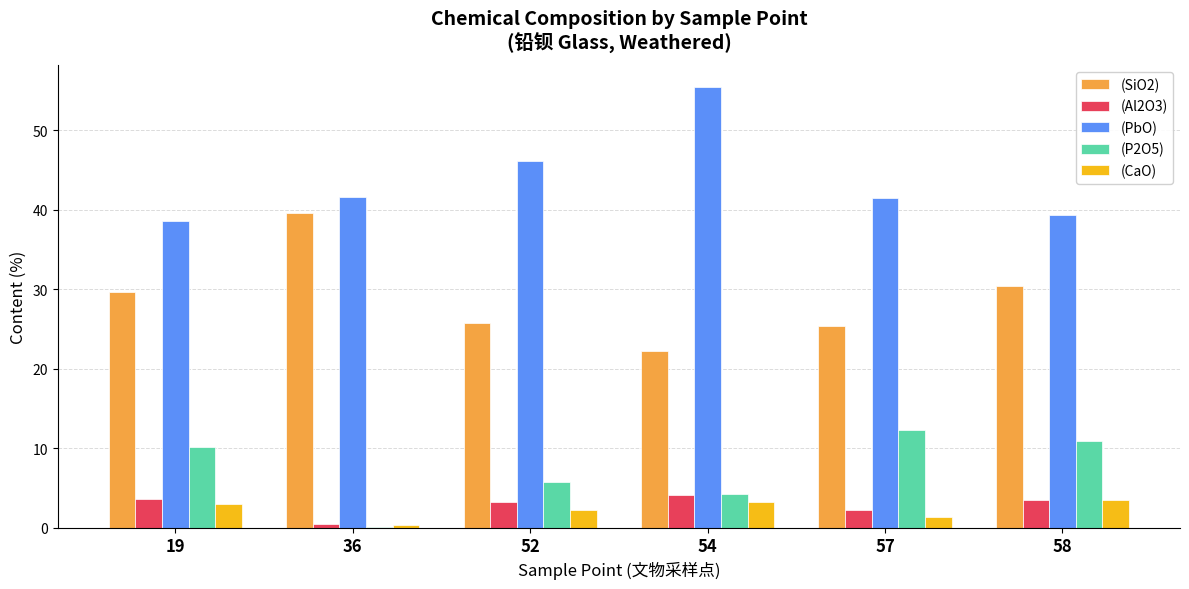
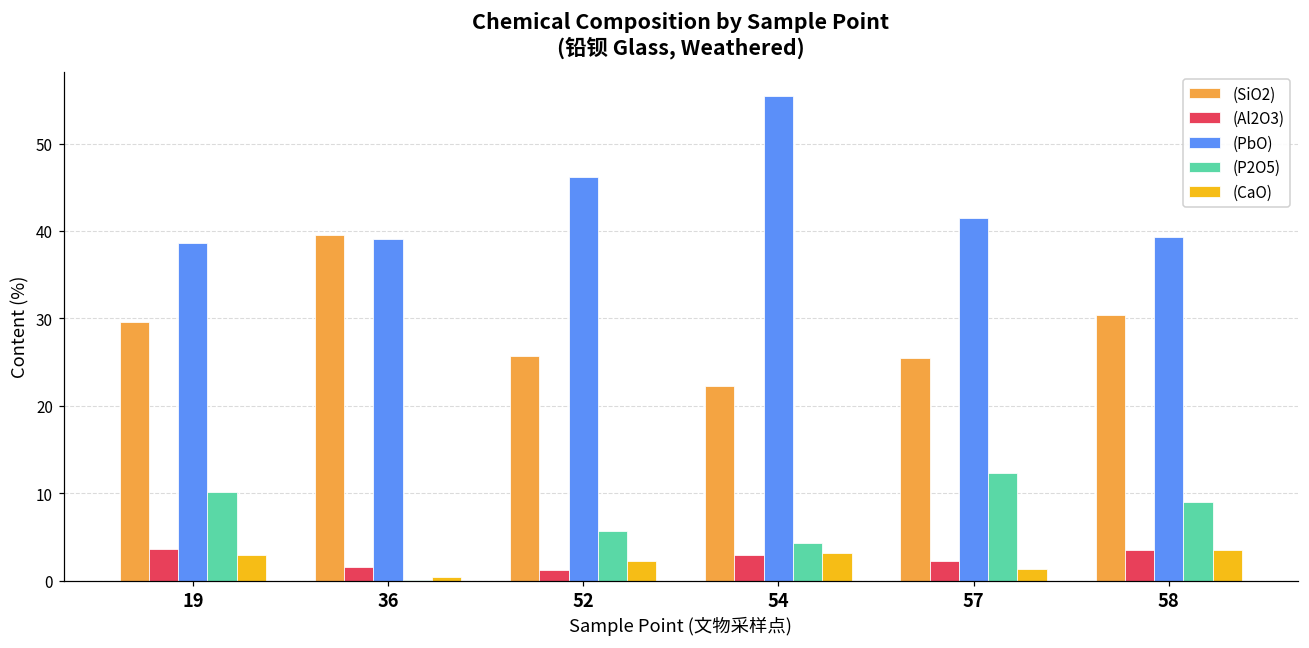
(Al2O3), 36: 1 -> 2
(PbO), 36: 42 -> 39
(Al2O3), 52: 3 -> 1
(Al2O3), 54: 4 -> 3
(P2O5), 58: 11 -> 9
